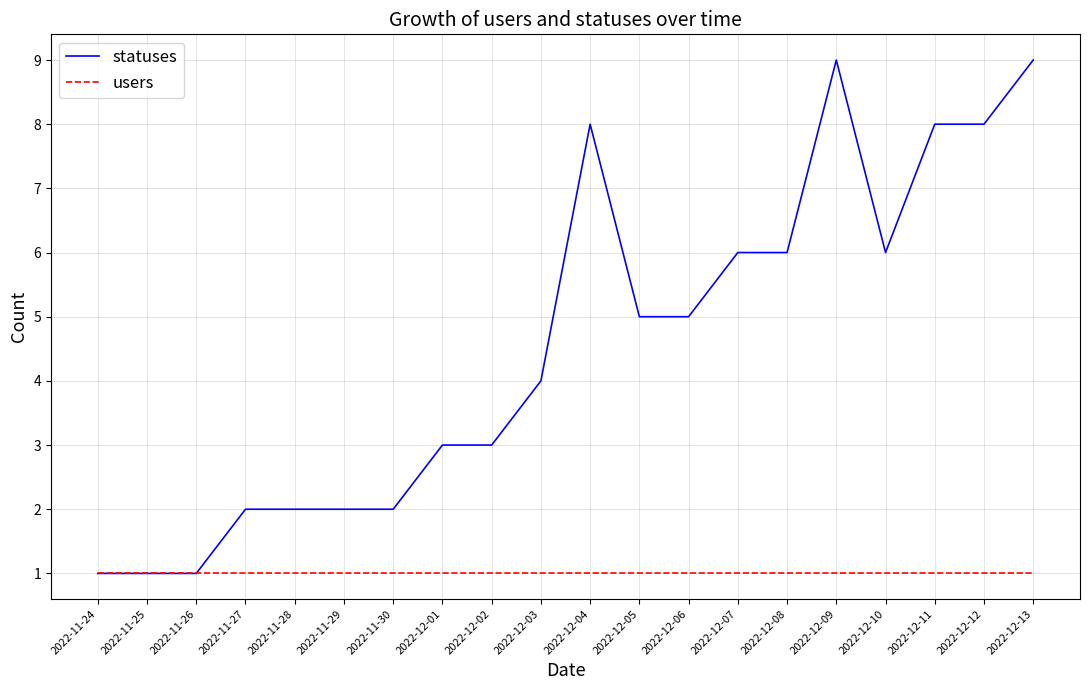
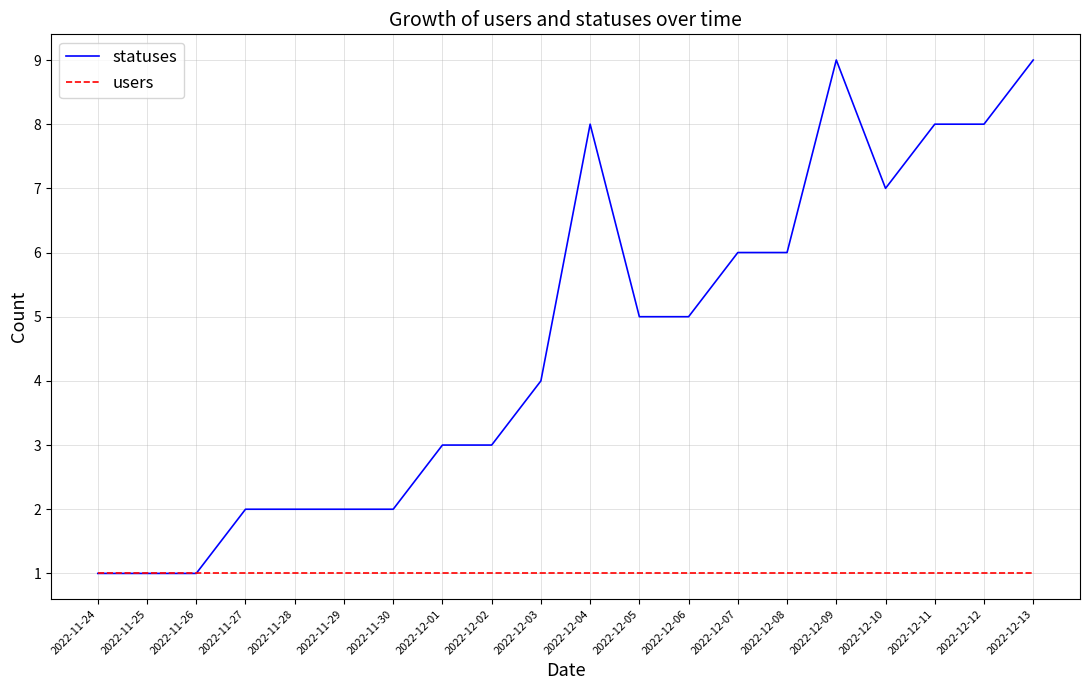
statuses, 2022-12-10: 6 -> 7
